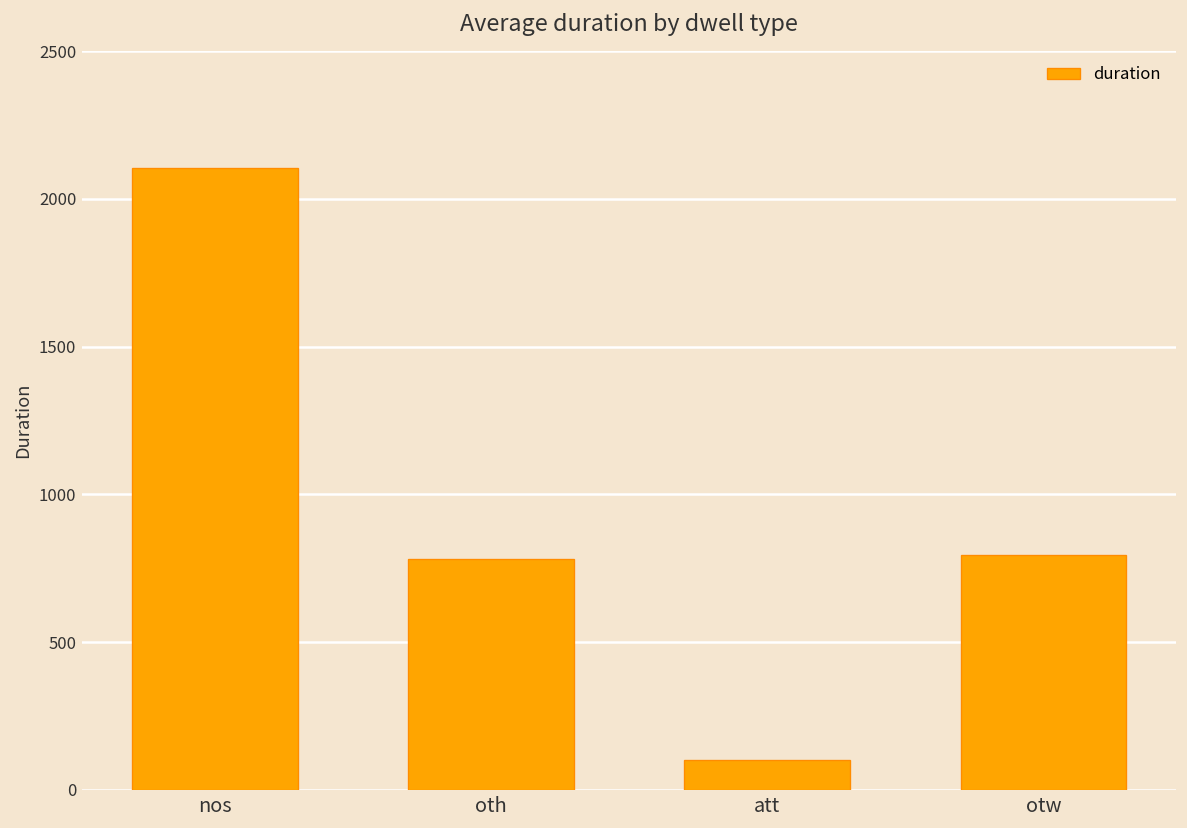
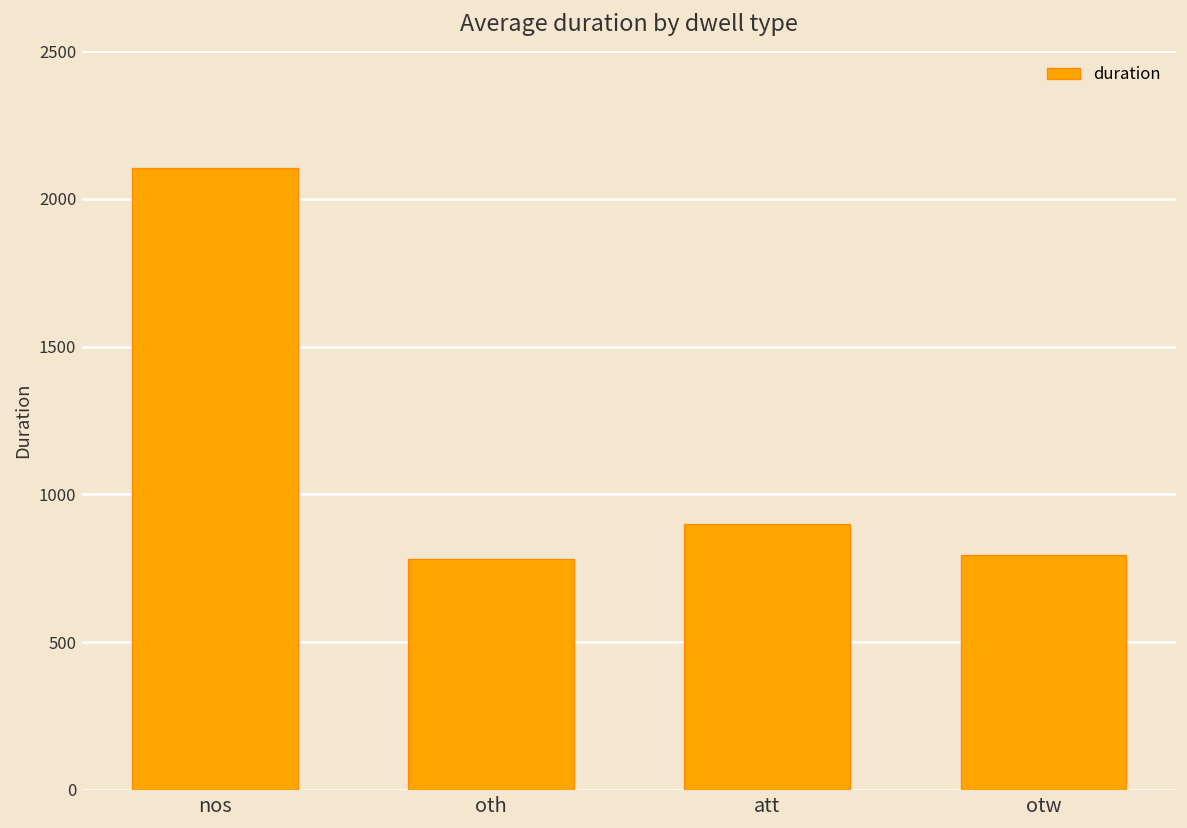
att: 100 -> 900
